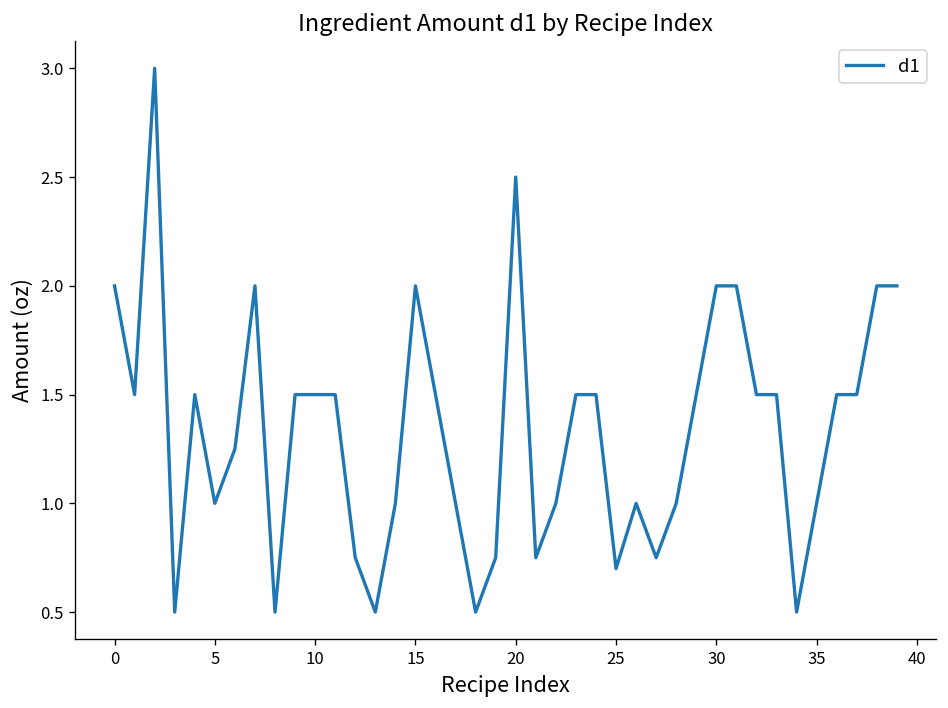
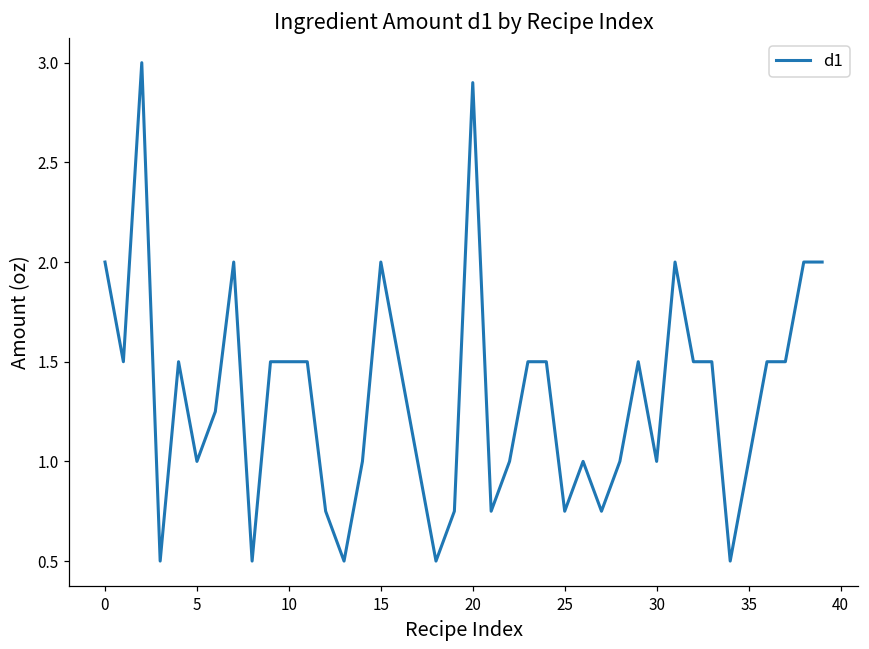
20: 2.5 -> 2.9
25: 0.70 -> 0.75
30: 2 -> 1
